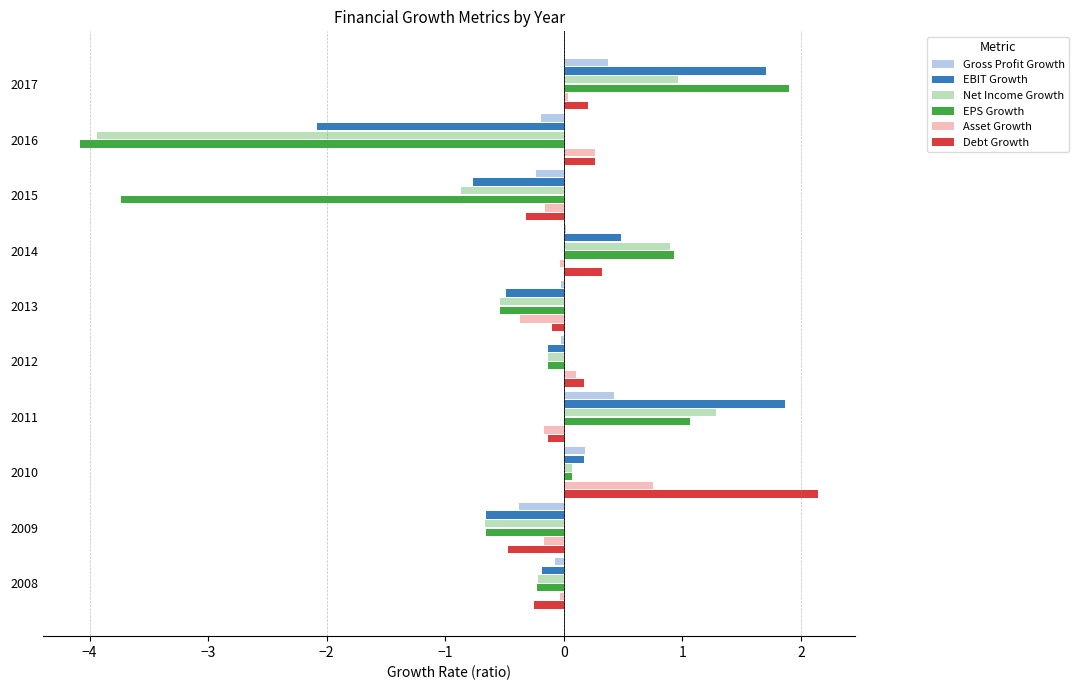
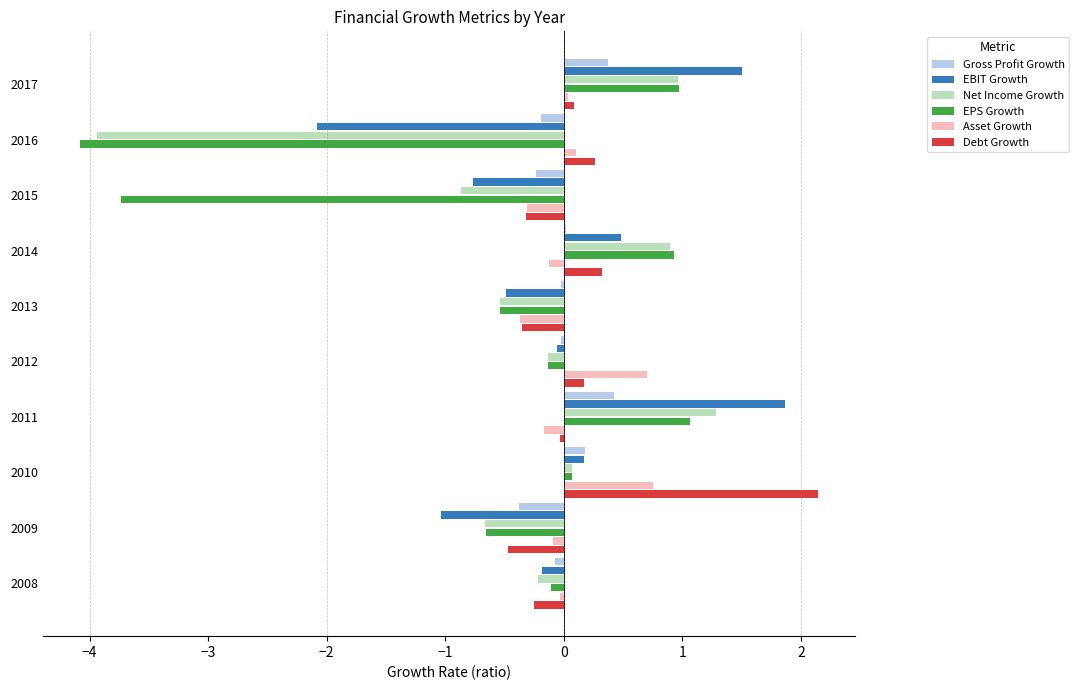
EBIT Growth, 2017: 1.70 -> 1.50
EPS Growth, 2017: 1.90 -> 0.97
Debt Growth, 2017: 0.20 -> 0.08
Asset Growth, 2016: 0.26 -> 0.11
Asset Growth, 2015: -0.16 -> -0.31
Asset Growth, 2014: -0.03 -> -0.12
Debt Growth, 2013: -0.10 -> -0.36
EBIT Growth, 2012: -0.13 -> -0.06
Asset Growth, 2012: 0.10 -> 0.70
Debt Growth, 2011: -0.13 -> -0.04
EBIT Growth, 2009: -0.66 -> -1.03
Asset Growth, 2009: -0.17 -> -0.09
EPS Growth, 2008: -0.23 -> -0.11
